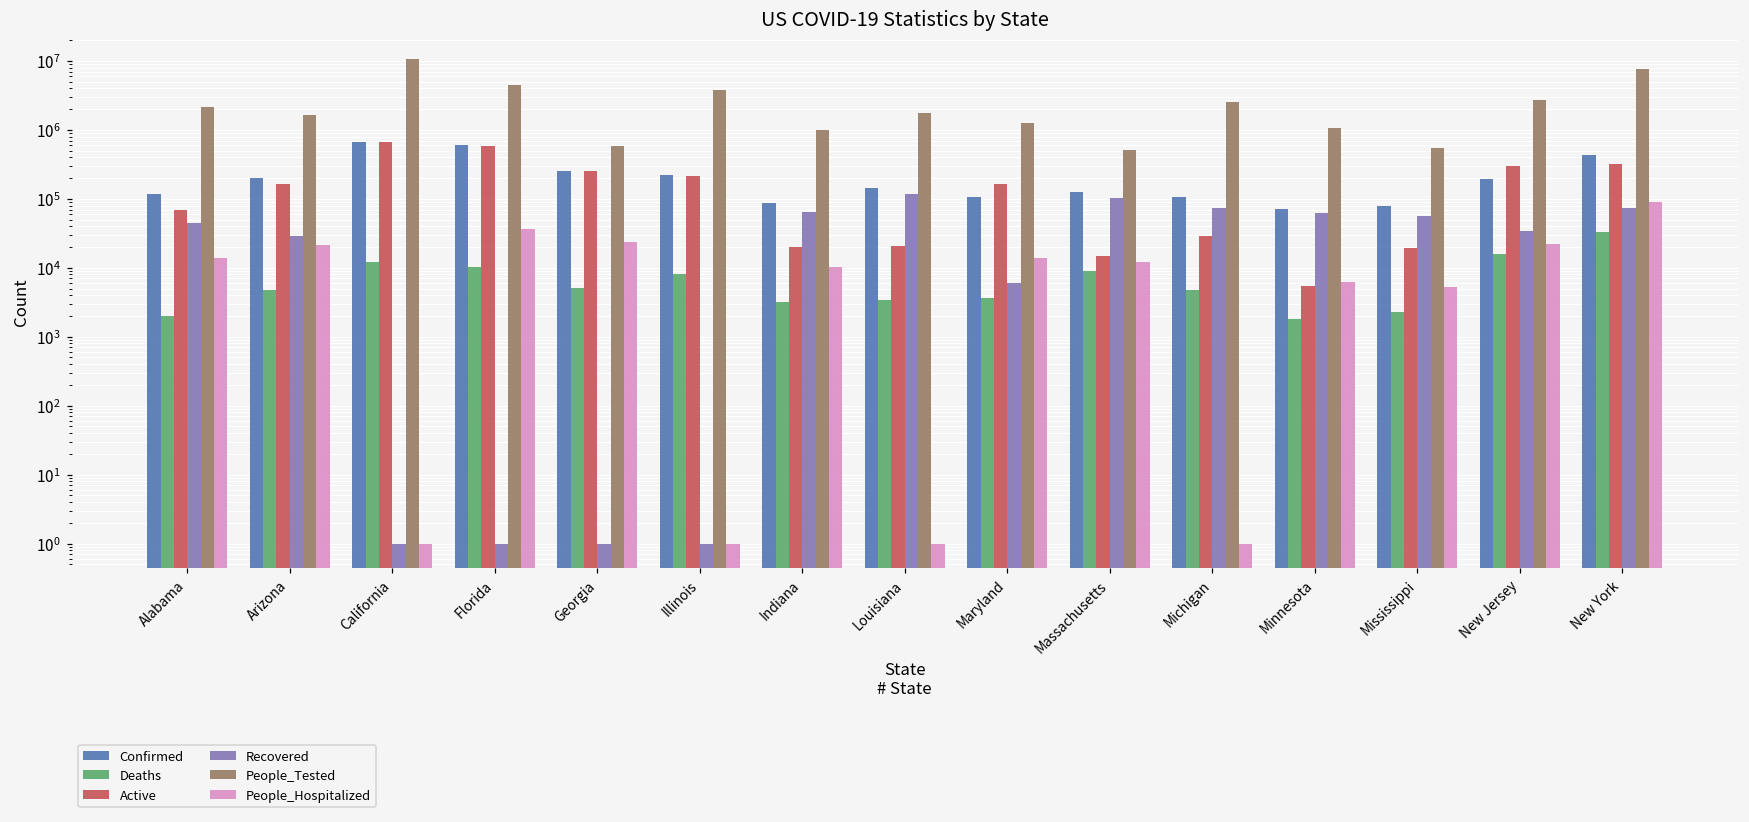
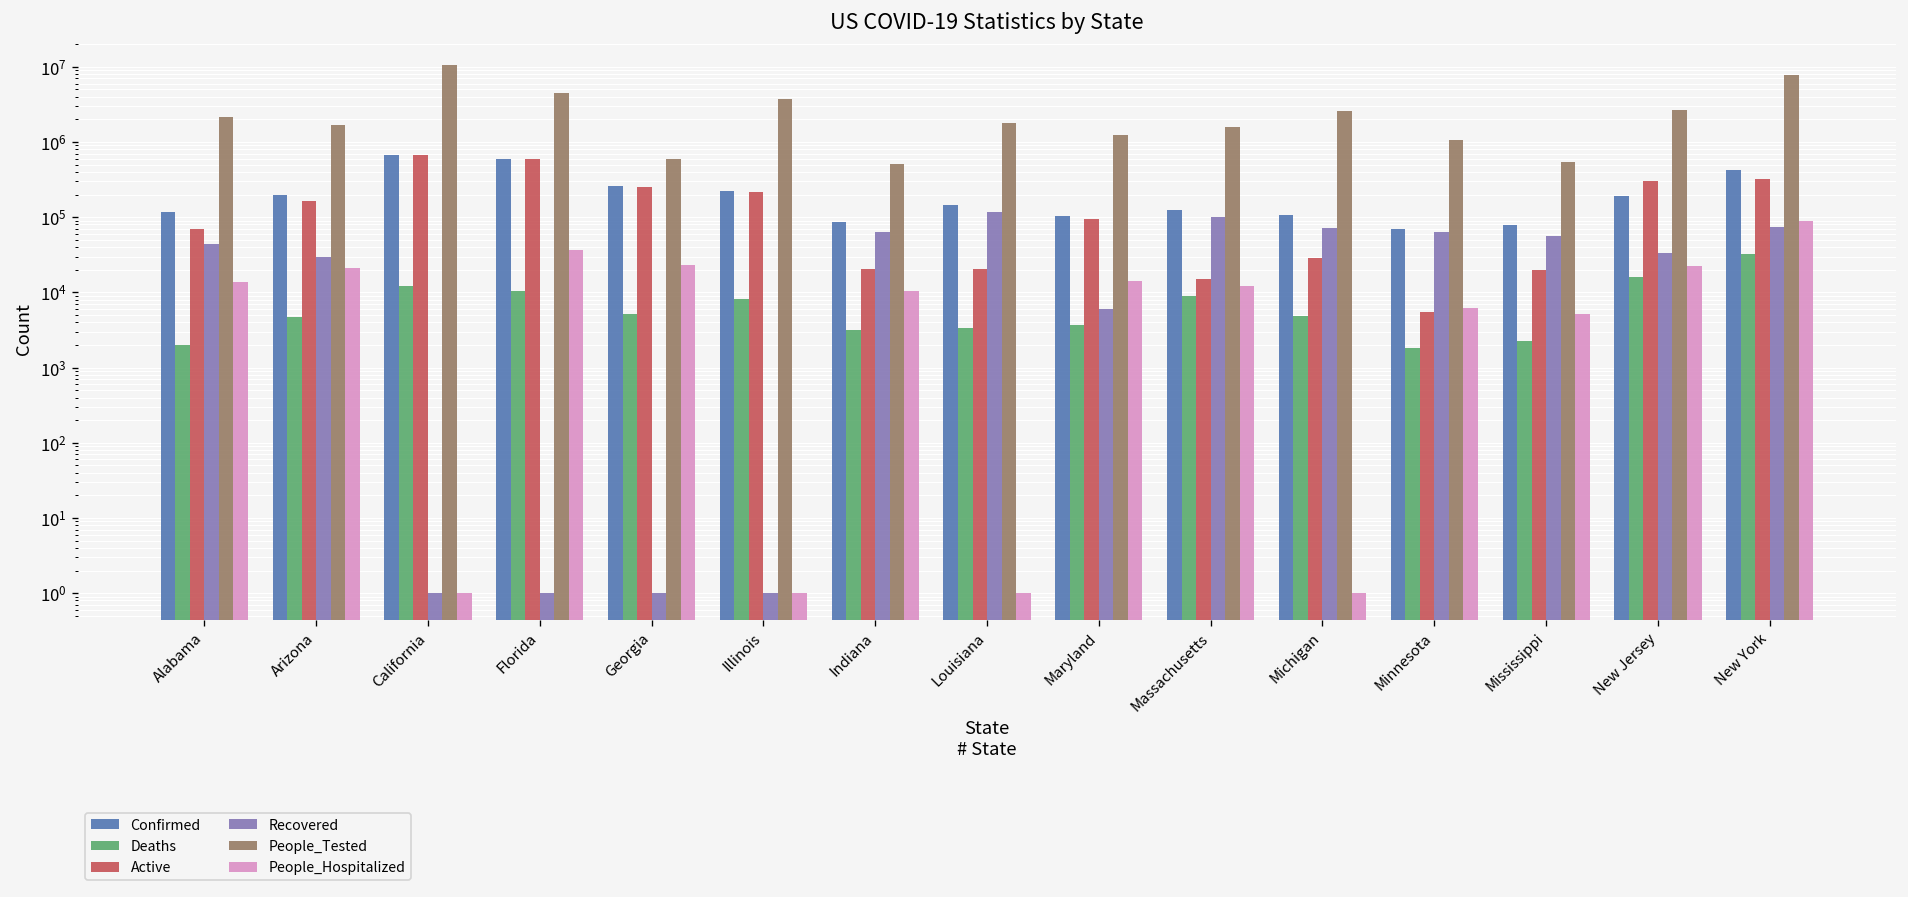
People_Tested, Indiana: 1000000 -> 500000
Active, Maryland: 160000 -> 90000
People_Tested, Massachusetts: 500000 -> 1600000
